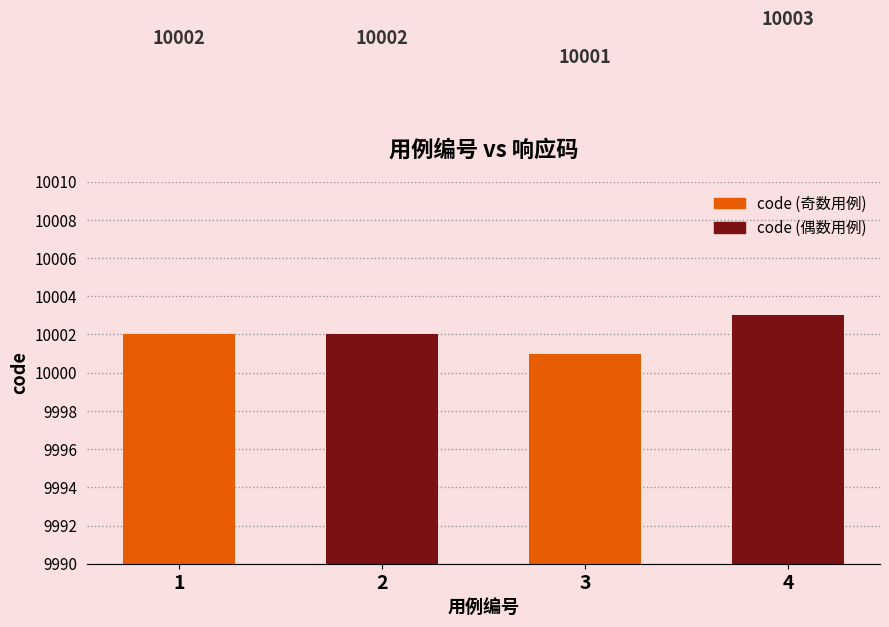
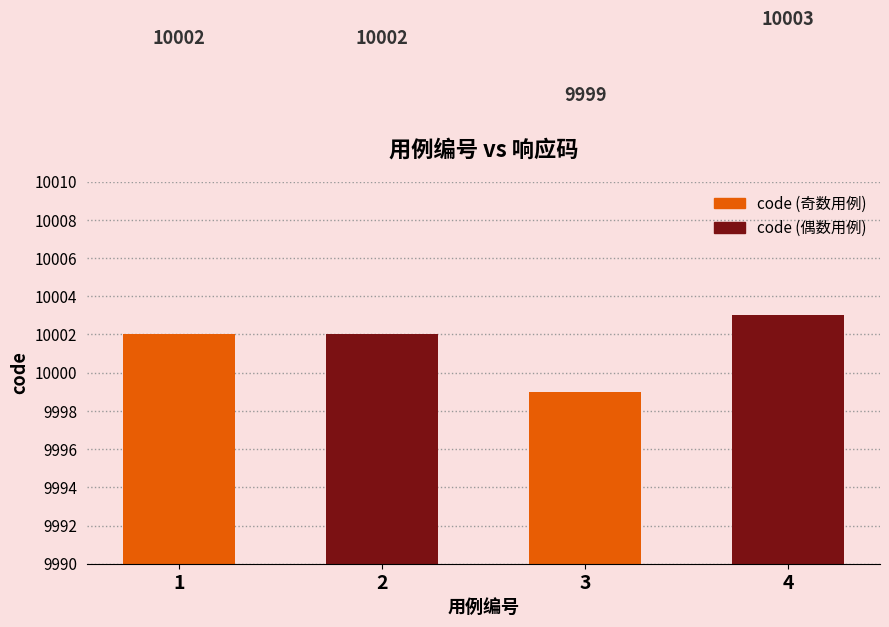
3: 10001 -> 9999
